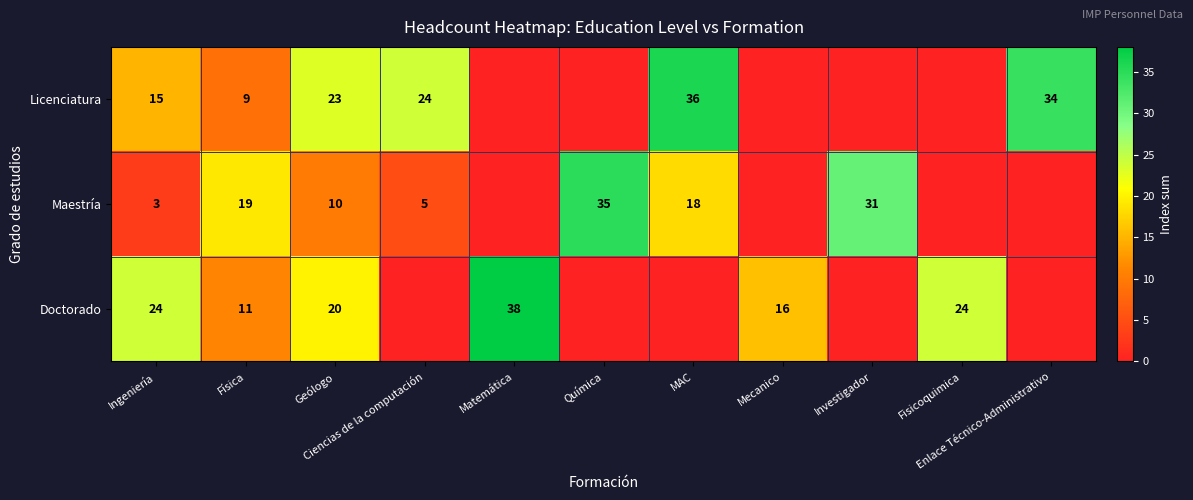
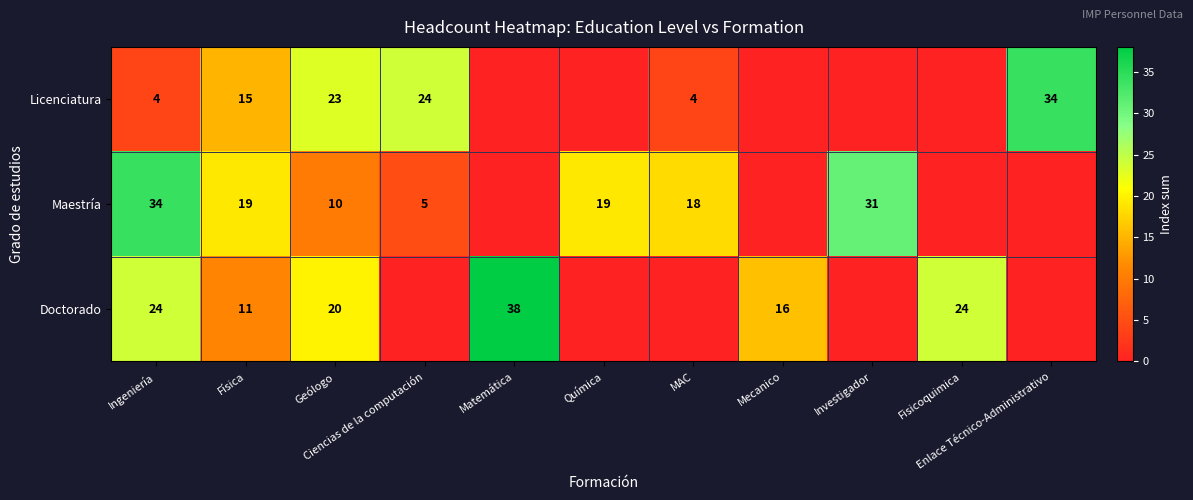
Licenciatura, Ingeniería: 15 -> 4
Licenciatura, Física: 9 -> 15
Licenciatura, MAC: 36 -> 4
Maestría, Ingeniería: 3 -> 34
Maestría, Química: 35 -> 19
